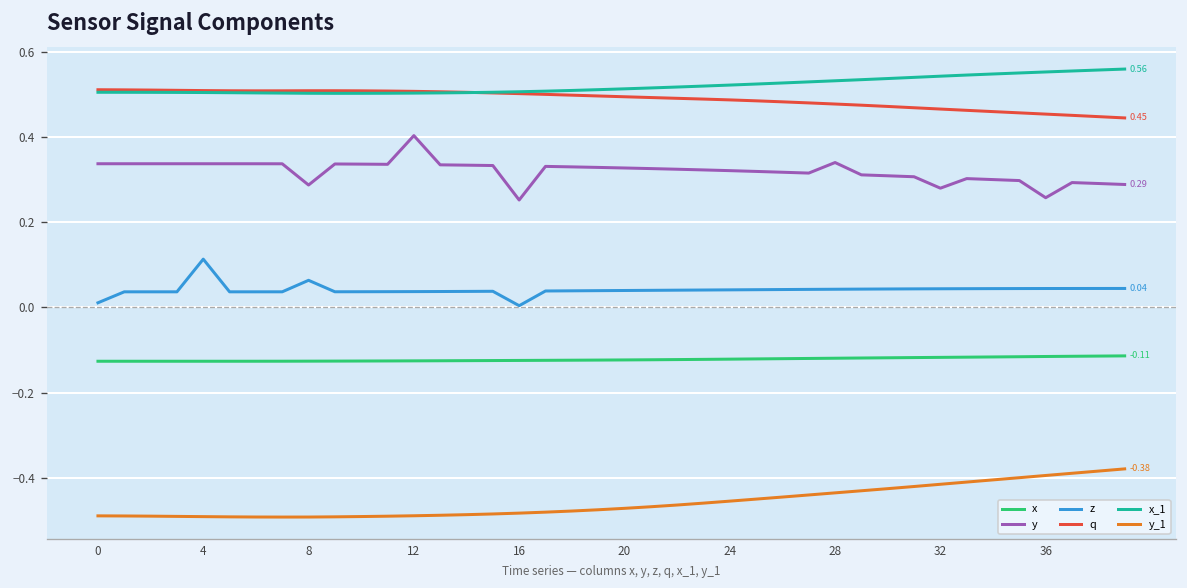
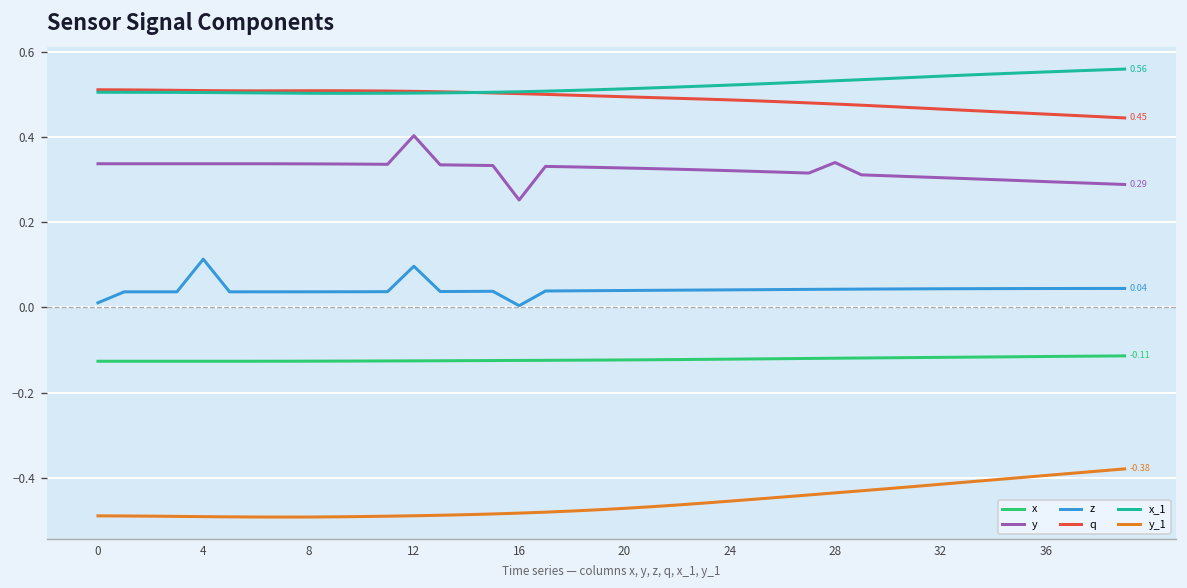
y, 8: 0.29 -> 0.34
z, 8: 0.06 -> 0.04
z, 12: 0.04 -> 0.10
y, 32: 0.28 -> 0.30
y, 36: 0.26 -> 0.30
